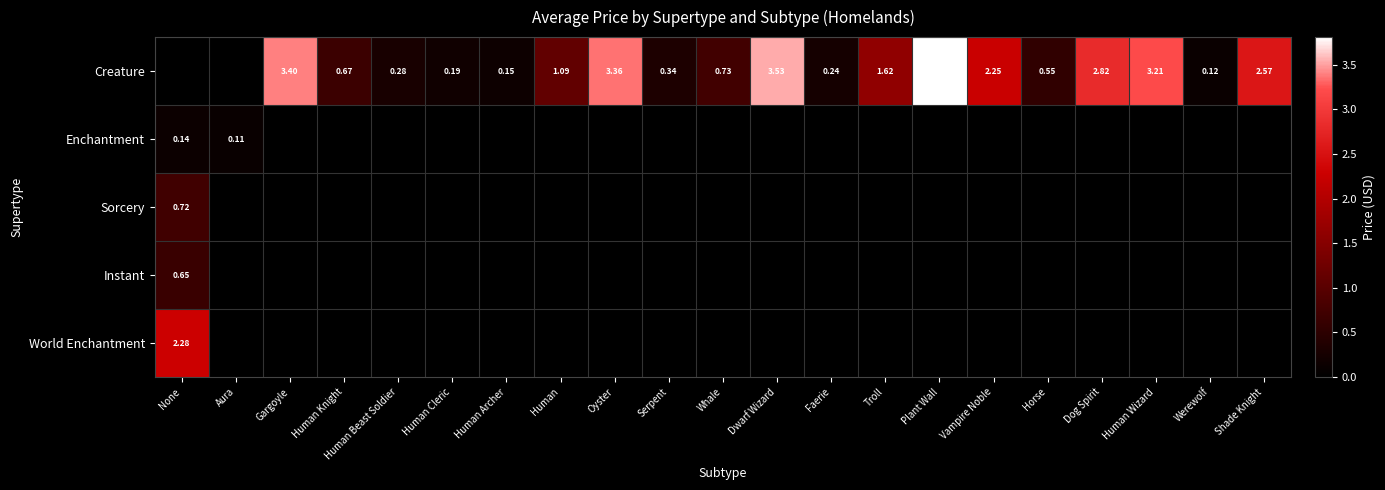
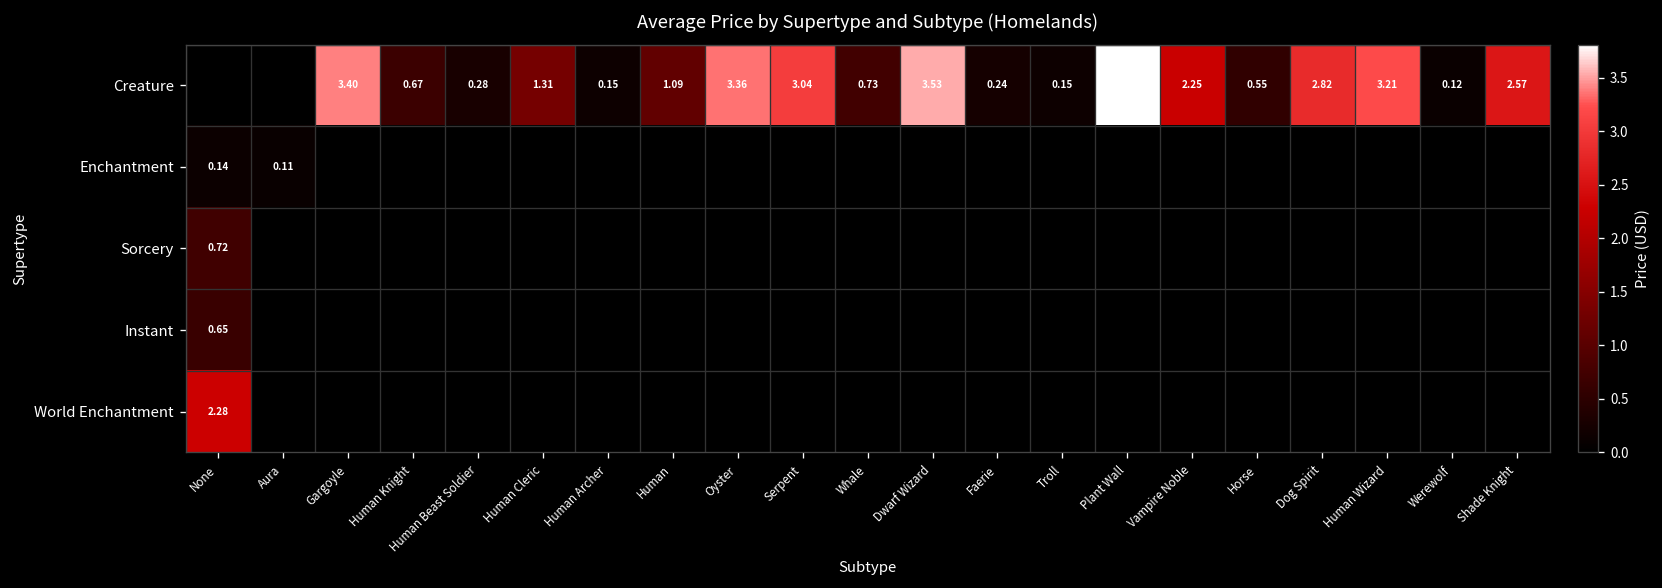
Creature, Human Cleric: 0.19 -> 1.31
Creature, Serpent: 0.34 -> 3.04
Creature, Troll: 1.62 -> 0.15
